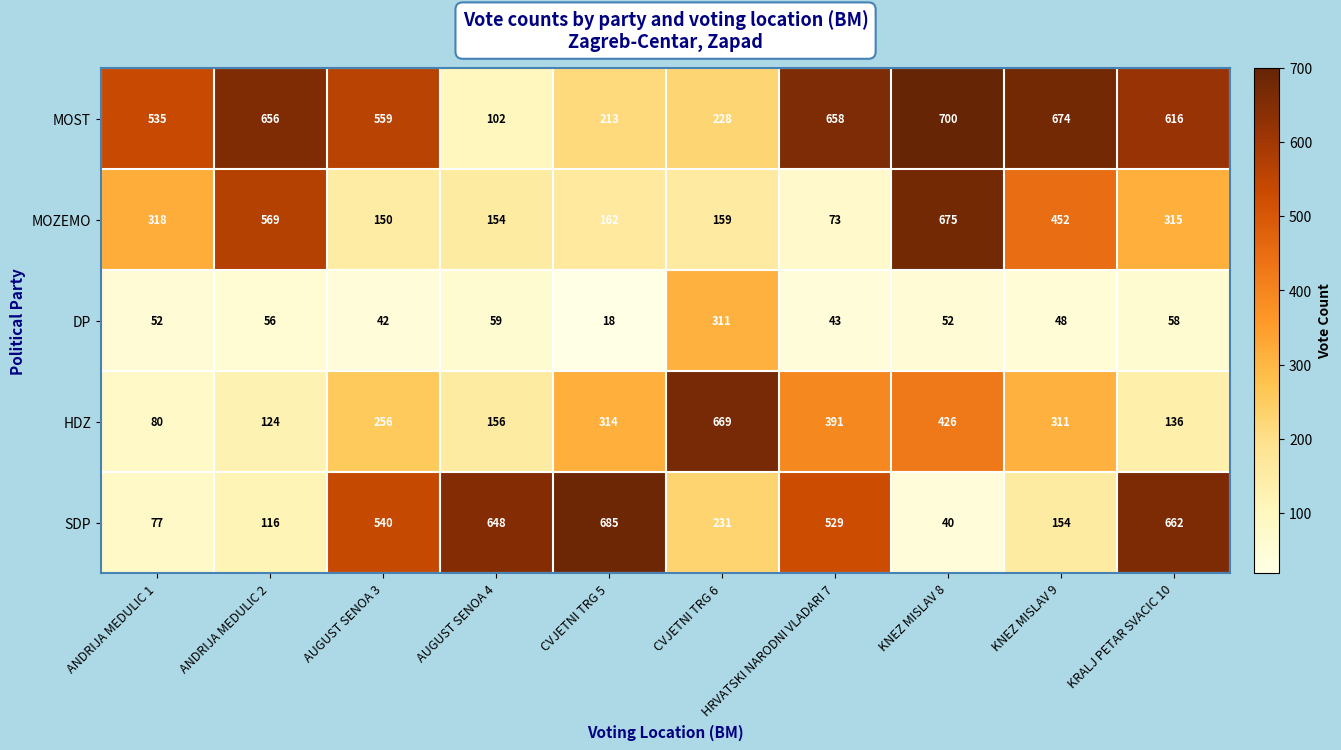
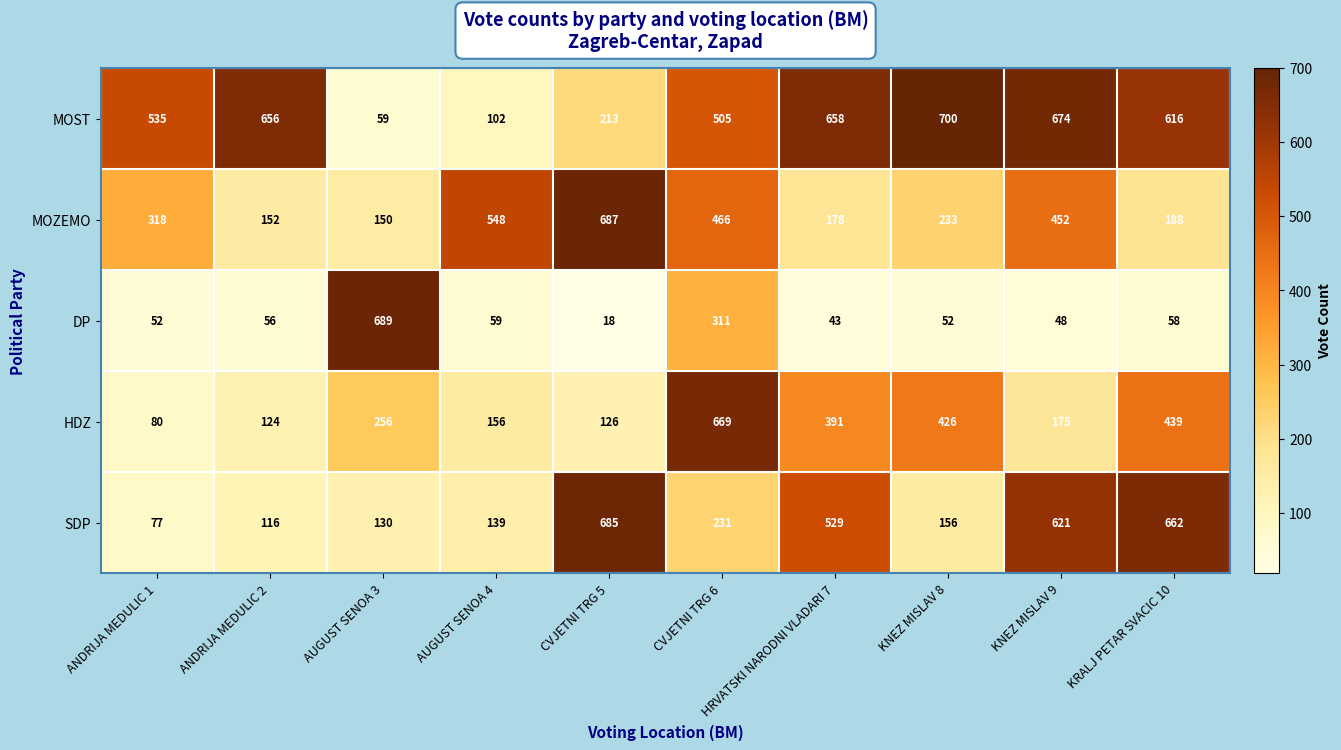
MOST, AUGUST SENOA 3: 559 -> 59
MOST, CVJETNI TRG 6: 228 -> 505
MOZEMO, ANDRIJA MEDULIC 2: 569 -> 152
MOZEMO, AUGUST SENOA 4: 154 -> 548
MOZEMO, CVJETNI TRG 5: 162 -> 687
MOZEMO, CVJETNI TRG 6: 159 -> 466
MOZEMO, HRVATSKI NARODNI VLADARI 7: 73 -> 178
MOZEMO, KNEZ MISLAV 8: 675 -> 233
MOZEMO, KRALJ PETAR SVACIC 10: 315 -> 188
DP, AUGUST SENOA 3: 42 -> 689
HDZ, CVJETNI TRG 5: 314 -> 126
HDZ, KNEZ MISLAV 9: 311 -> 175
HDZ, KRALJ PETAR SVACIC 10: 136 -> 439
SDP, AUGUST SENOA 3: 540 -> 130
SDP, AUGUST SENOA 4: 648 -> 139
SDP, KNEZ MISLAV 8: 40 -> 156
SDP, KNEZ MISLAV 9: 154 -> 621
